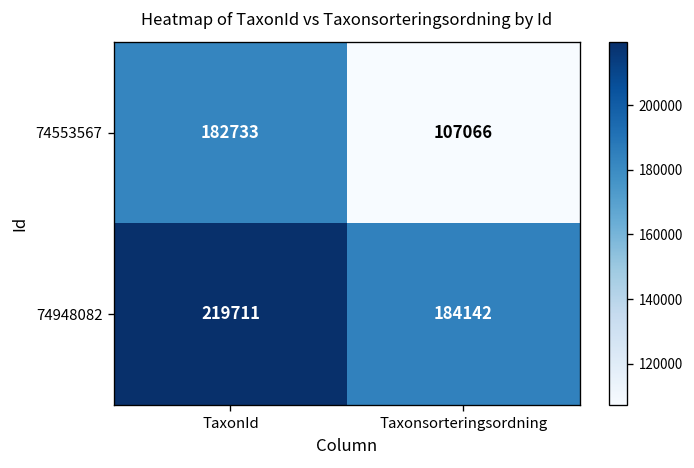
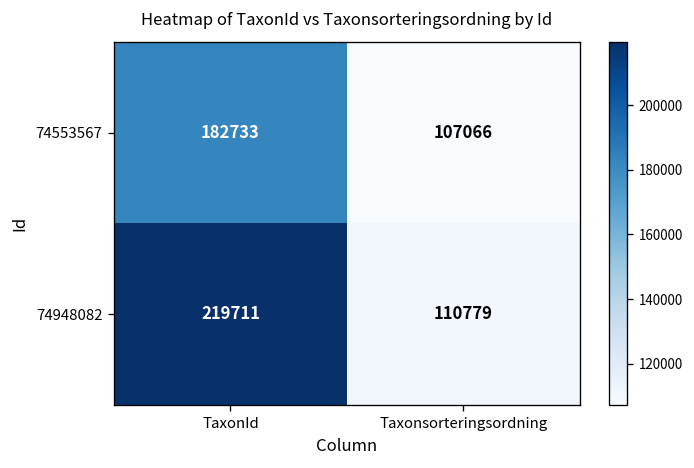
74948082, Taxonsorteringsordning: 184142 -> 110779
